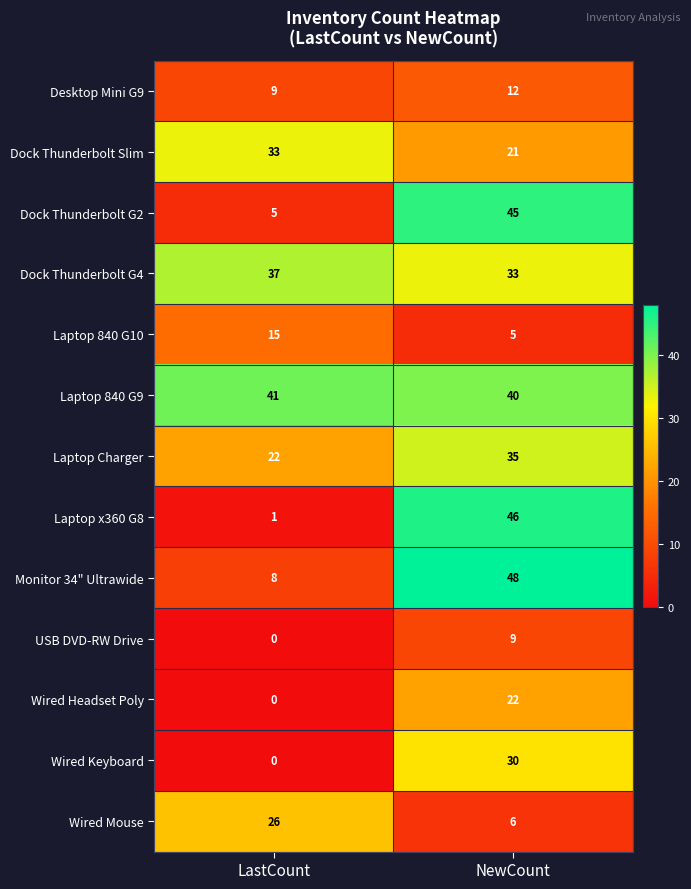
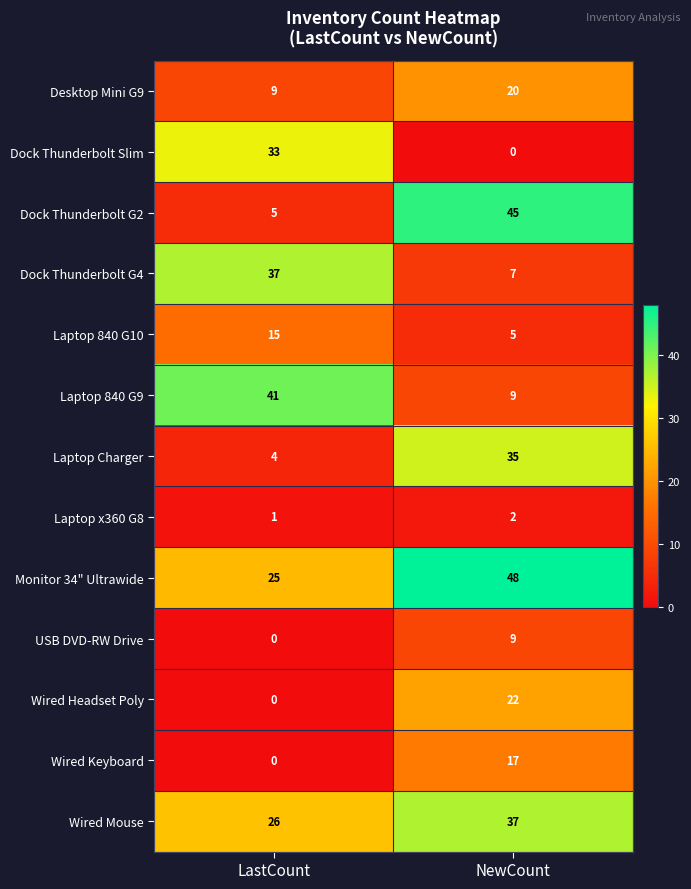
Desktop Mini G9, NewCount: 12 -> 20
Dock Thunderbolt Slim, NewCount: 21 -> 0
Dock Thunderbolt G4, NewCount: 33 -> 7
Laptop 840 G9, NewCount: 40 -> 9
Laptop Charger, LastCount: 22 -> 4
Laptop x360 G8, NewCount: 46 -> 2
Monitor 34" Ultrawide, LastCount: 8 -> 25
Wired Keyboard, NewCount: 30 -> 17
Wired Mouse, NewCount: 6 -> 37
